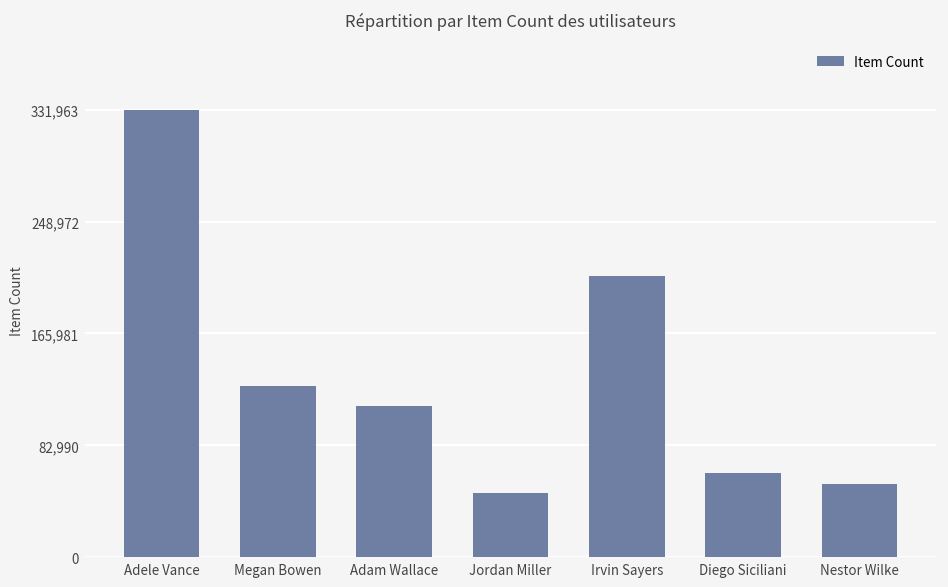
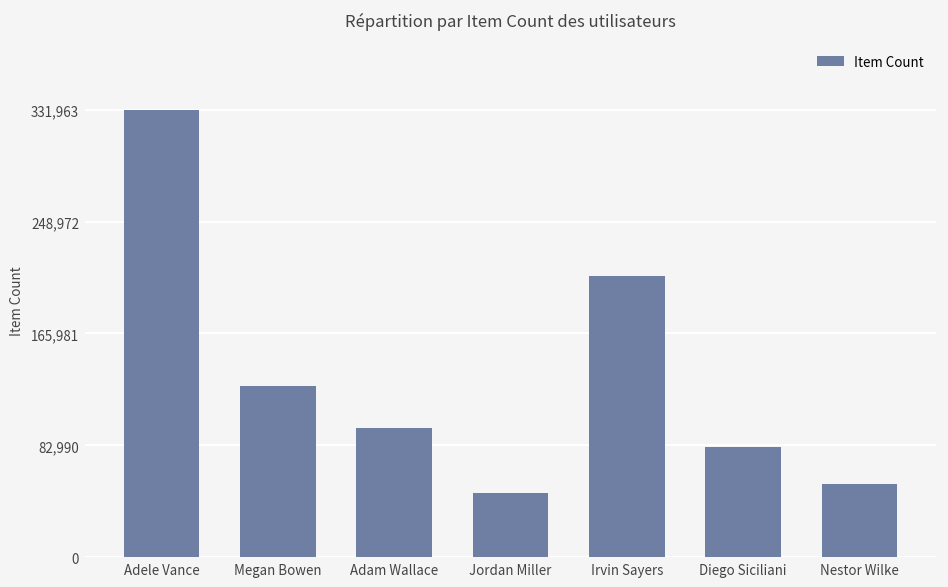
Adam Wallace: 112,000 -> 96,000
Diego Siciliani: 62,000 -> 82,000
